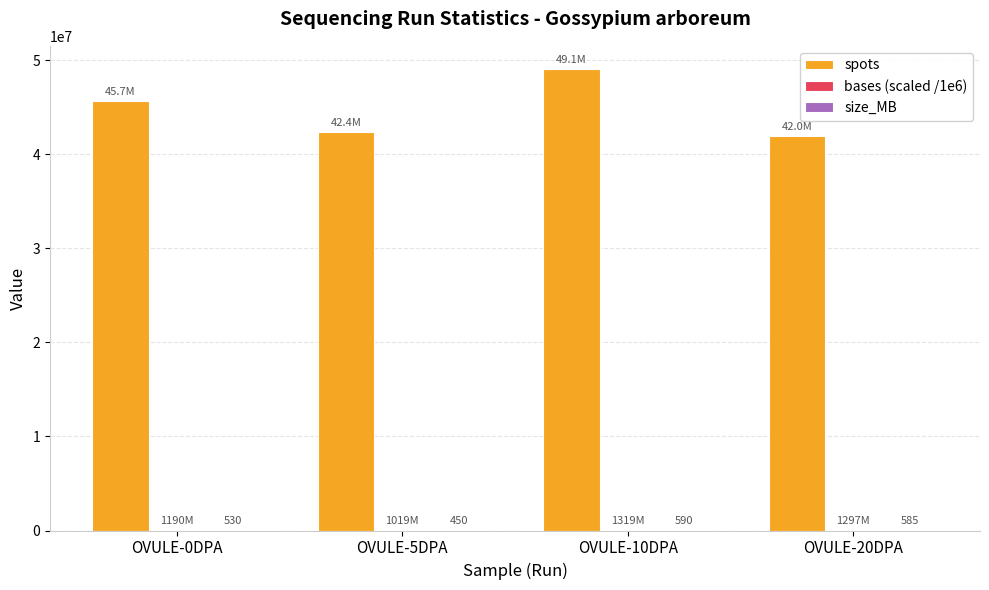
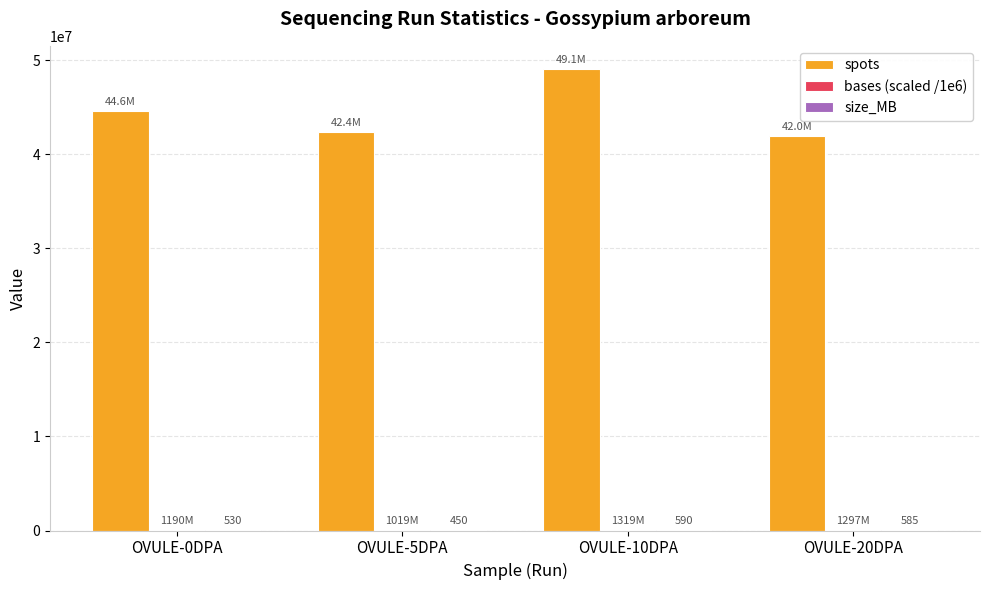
spots, OVULE-0DPA: 45.7M -> 44.6M
